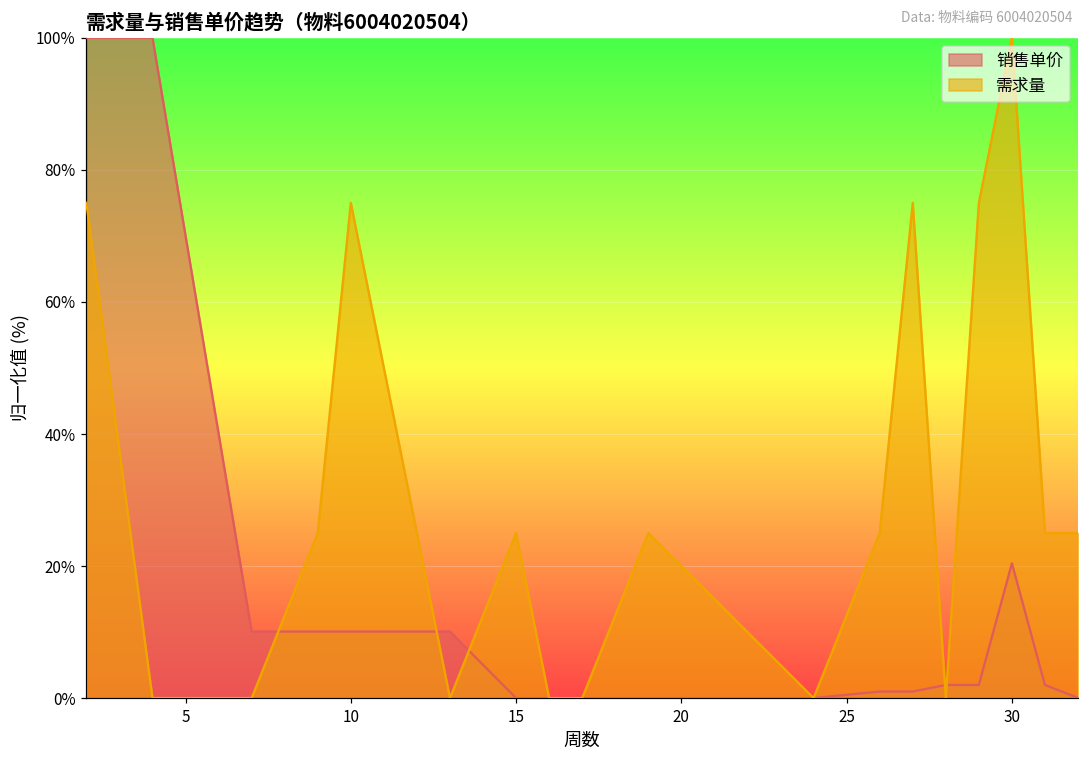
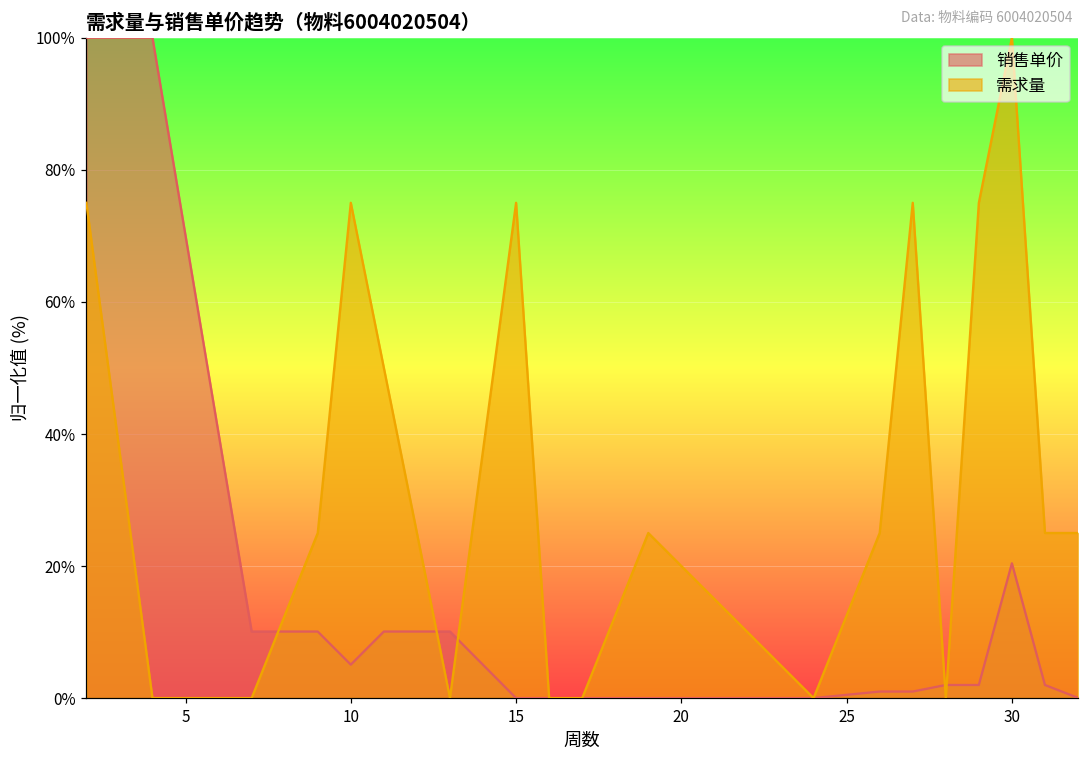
销售单价, 10: 10% -> 5%
需求量, 15: 25% -> 75%
